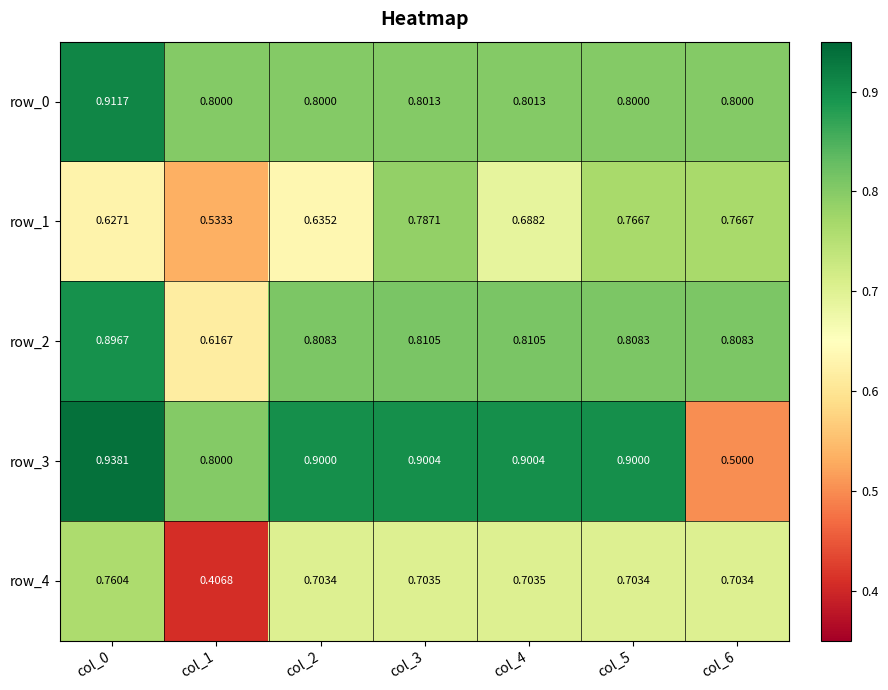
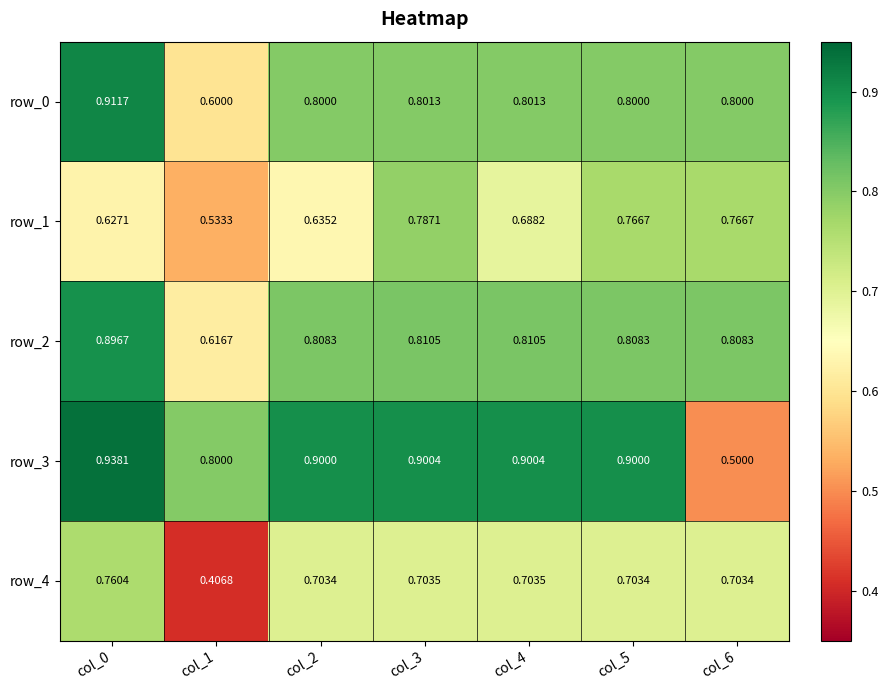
row_0, col_1: 0.8000 -> 0.6000
